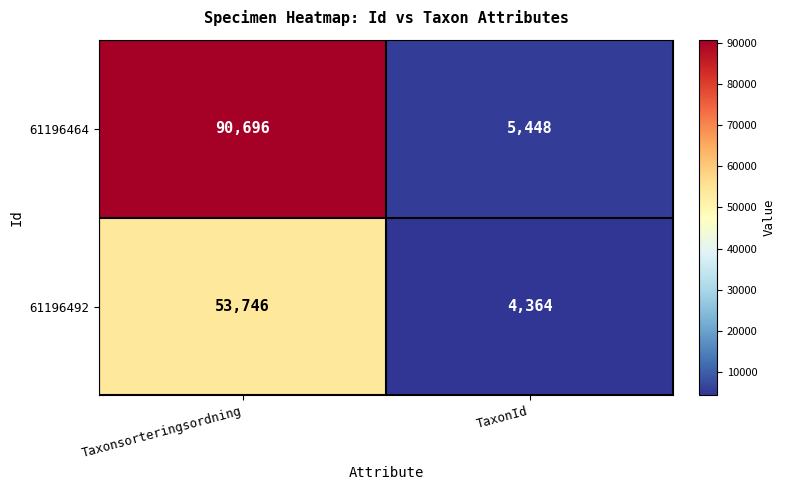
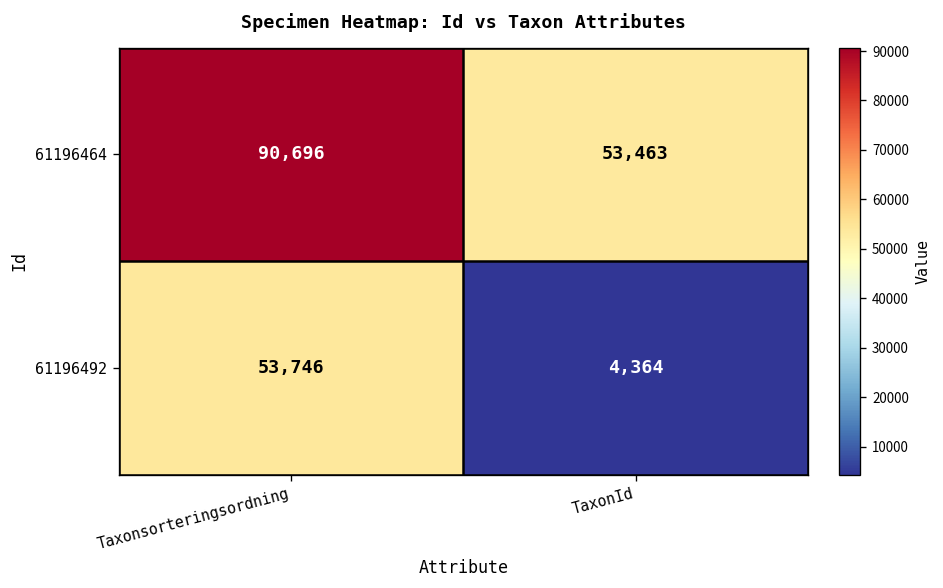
61196464, TaxonId: 5,448 -> 53,463
